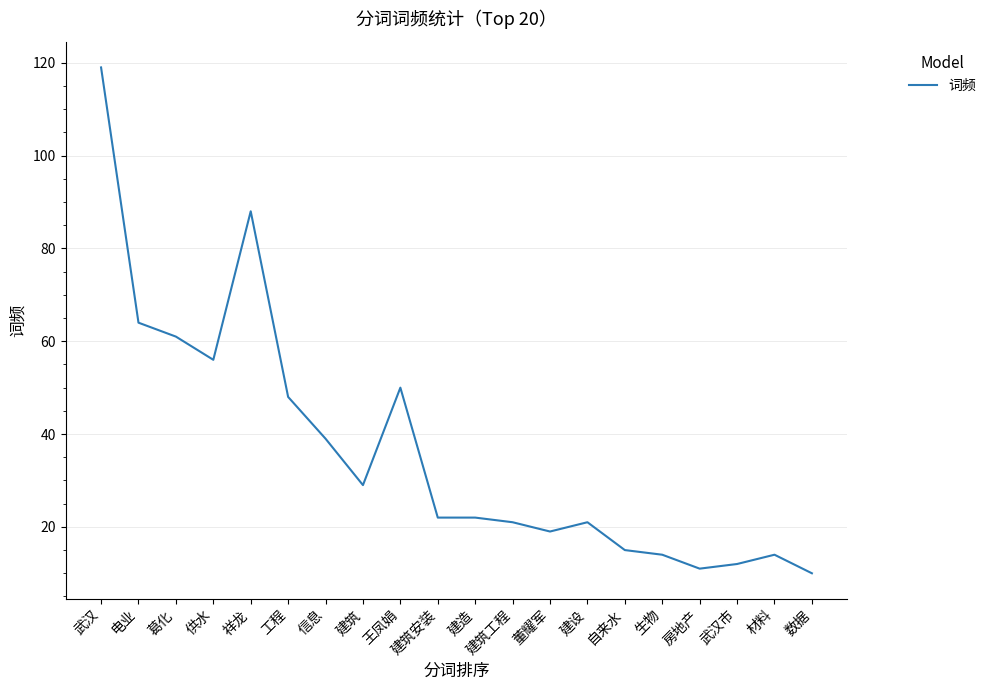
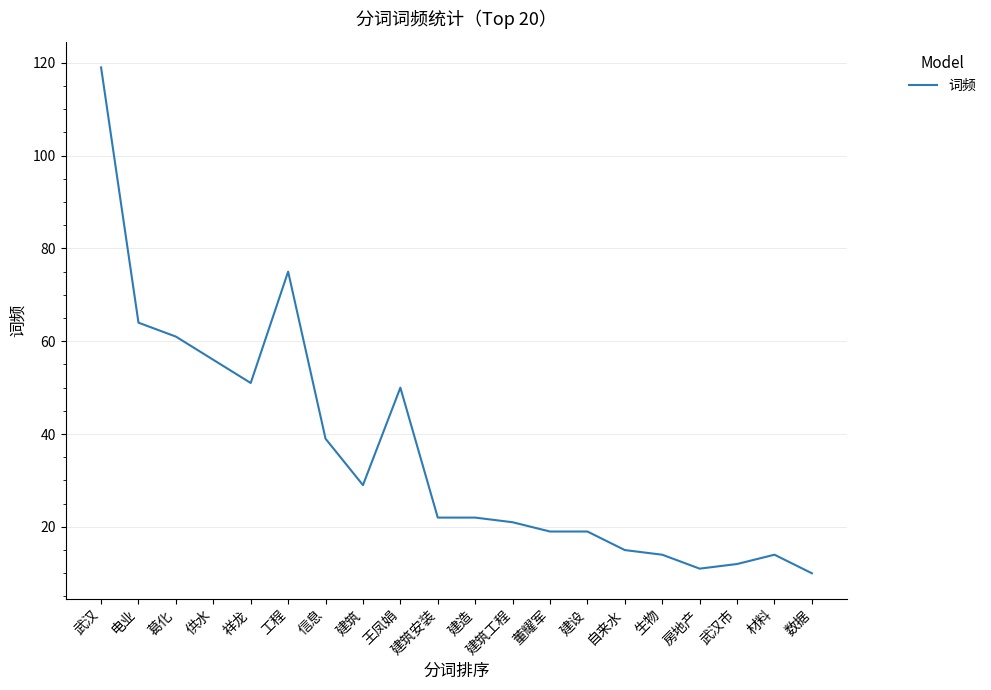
祥龙: 88 -> 51
工程: 48 -> 75
建设: 21 -> 19
